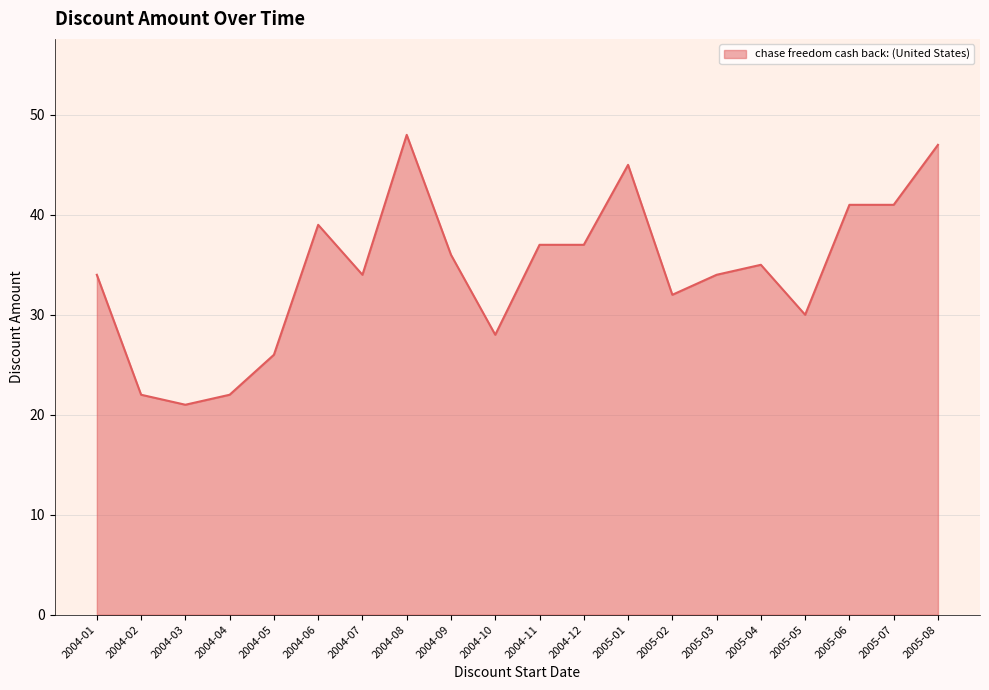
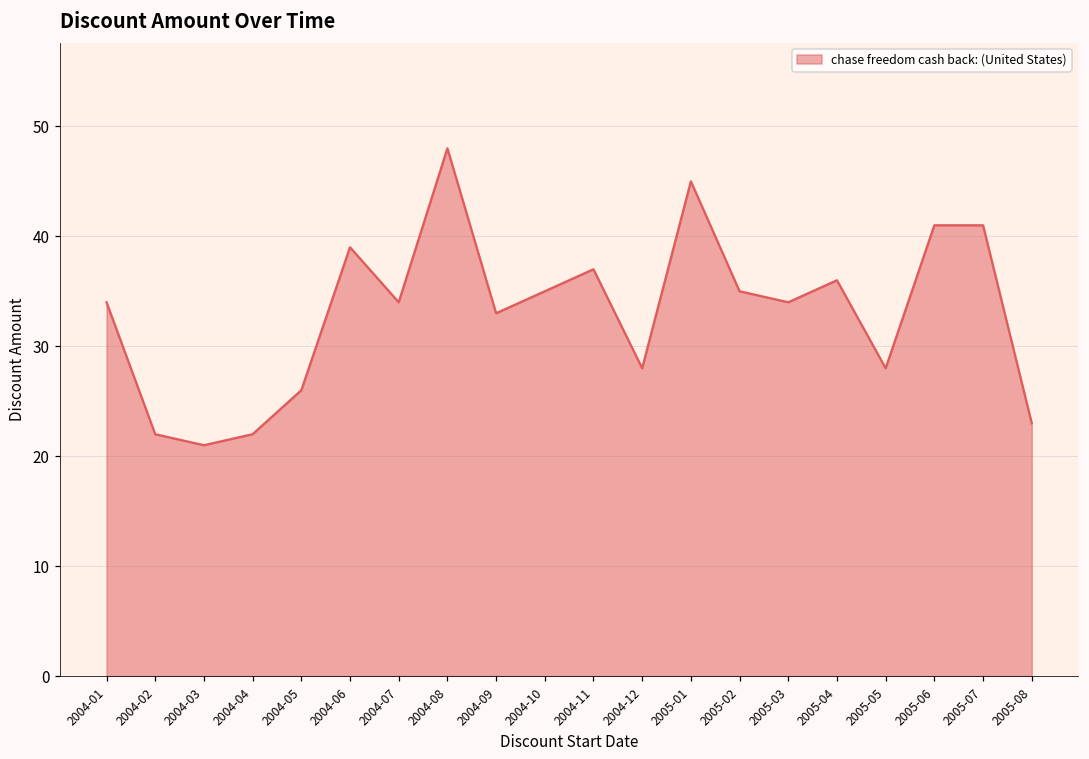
2004-09: 36 -> 33
2004-10: 28 -> 35
2004-12: 37 -> 28
2005-02: 32 -> 35
2005-04: 35 -> 36
2005-05: 30 -> 28
2005-08: 47 -> 23
